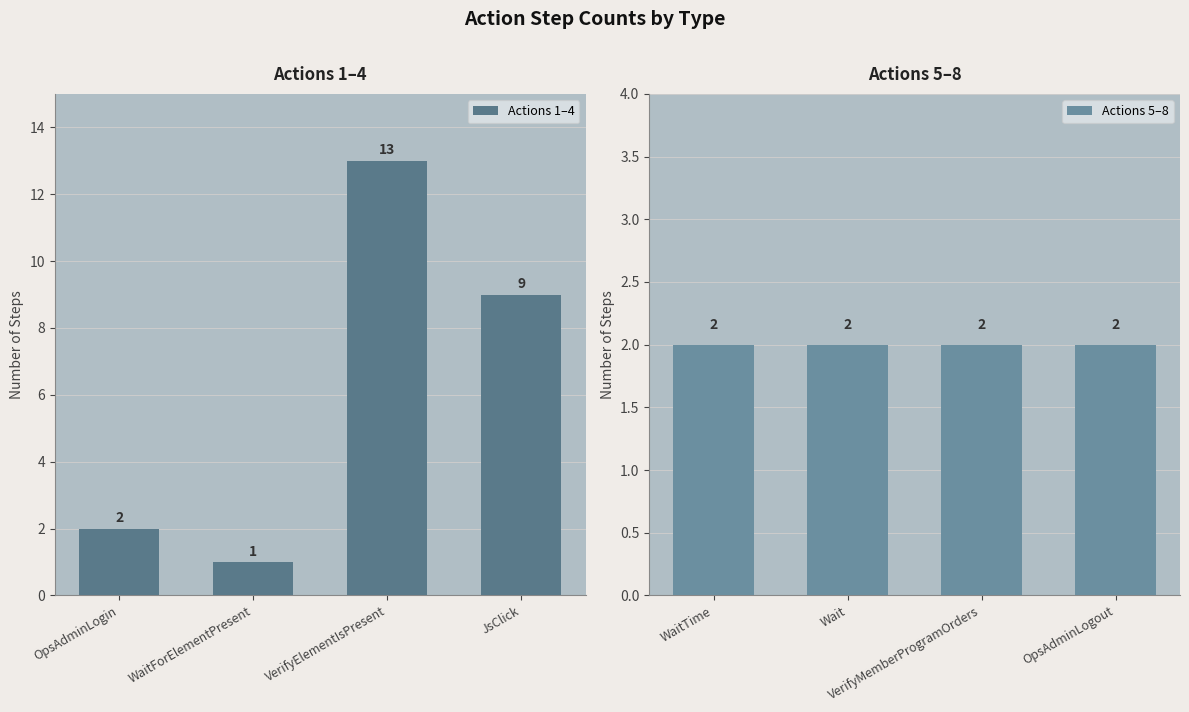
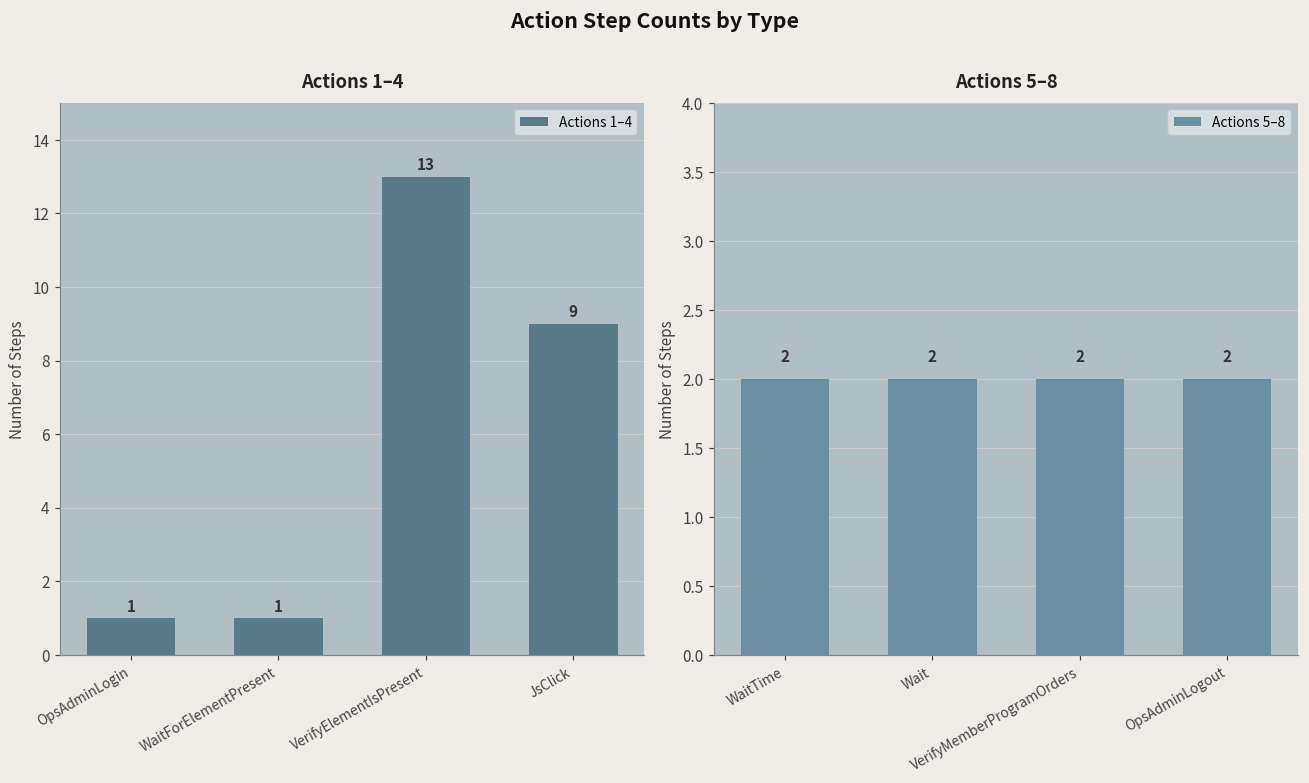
Actions 1–4, OpsAdminLogin: 2 -> 1
